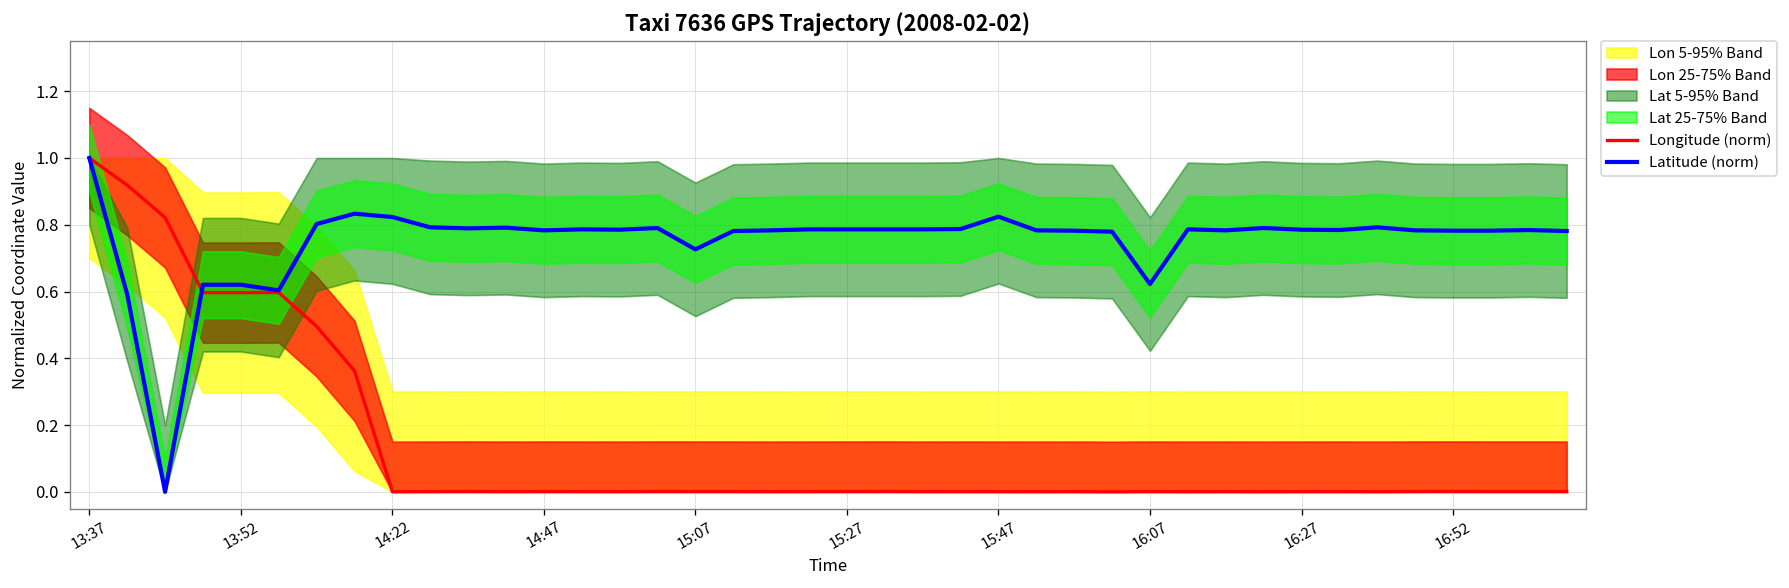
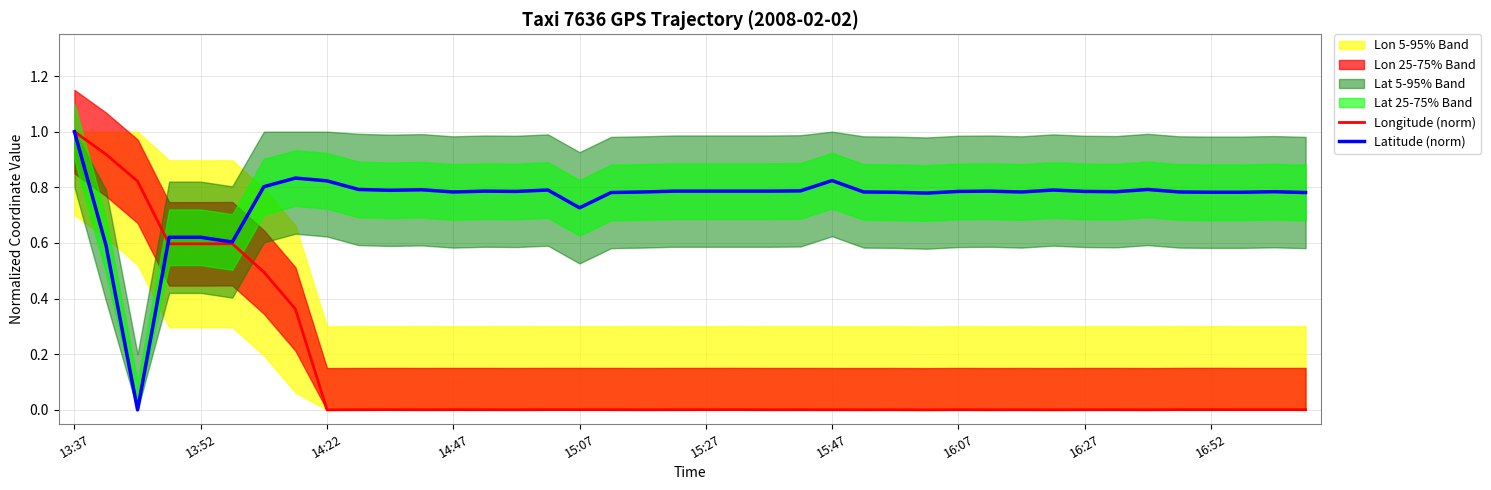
Latitude (norm), 16:07: 0.62 -> 0.79
